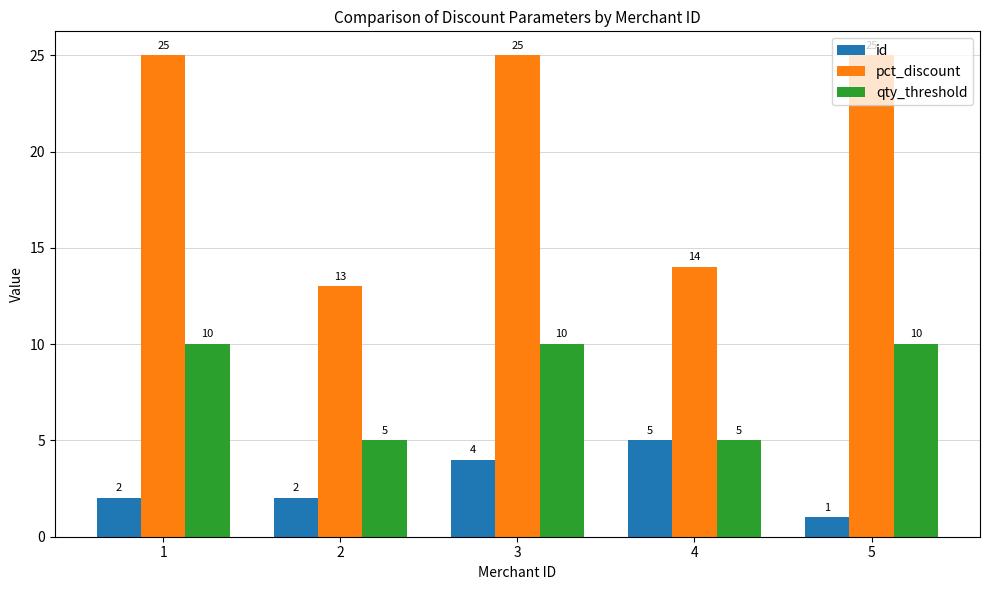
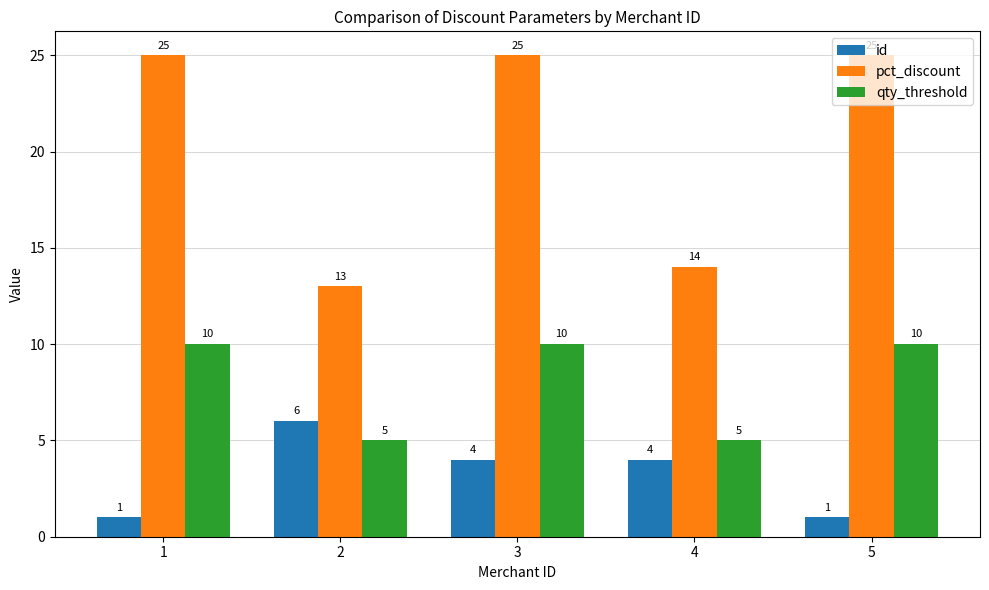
id, 1: 2 -> 1
id, 2: 2 -> 6
id, 4: 5 -> 4
